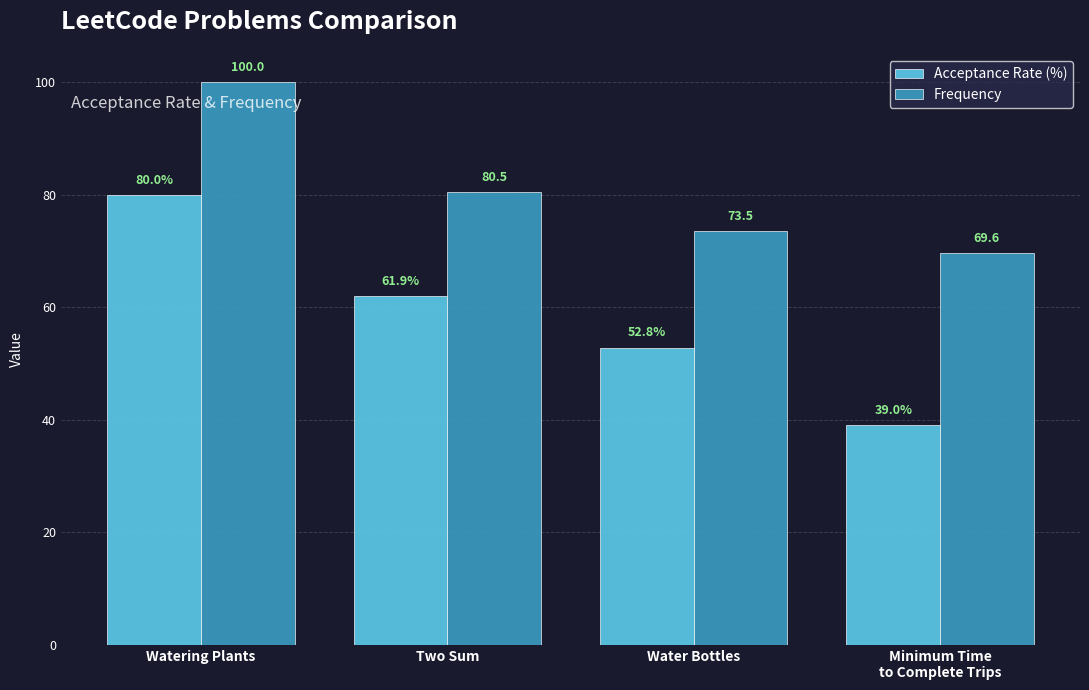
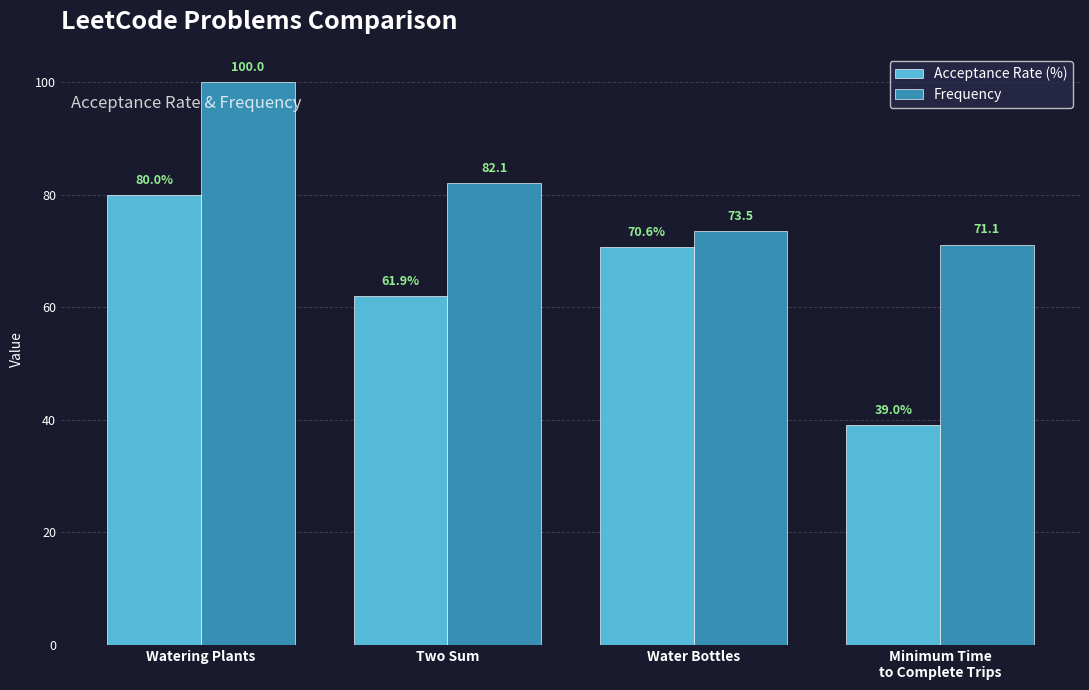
Frequency, Two Sum: 80.5 -> 82.1
Acceptance Rate (%), Water Bottles: 52.8% -> 70.6%
Frequency, Minimum Time to Complete Trips: 69.6 -> 71.1
